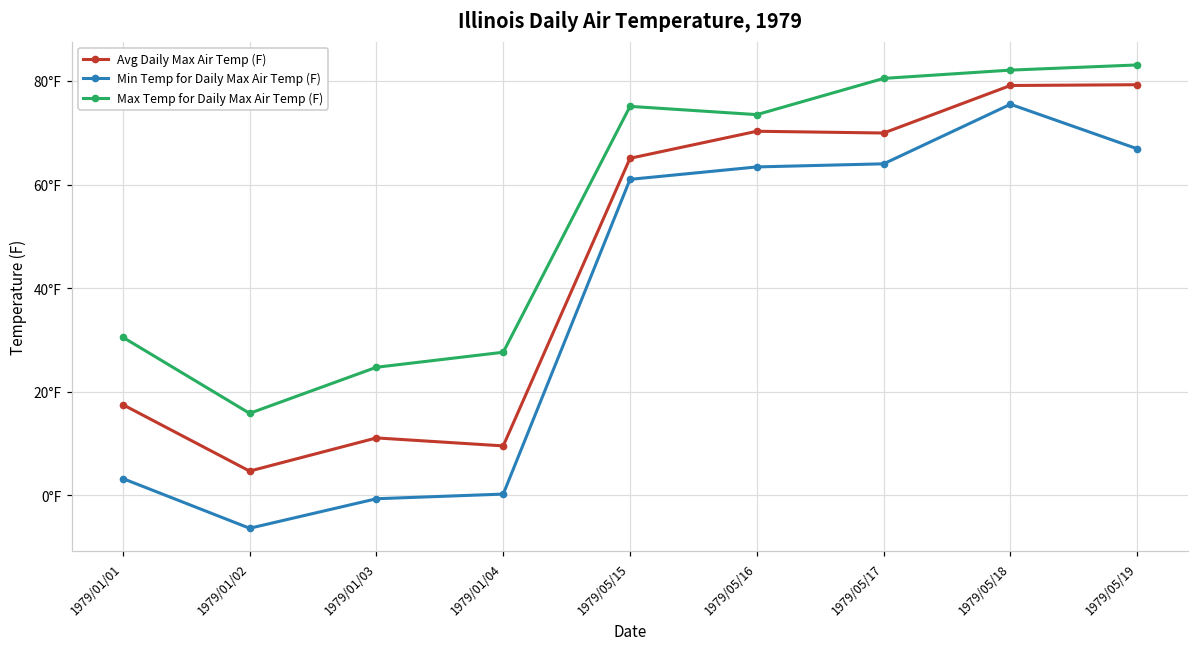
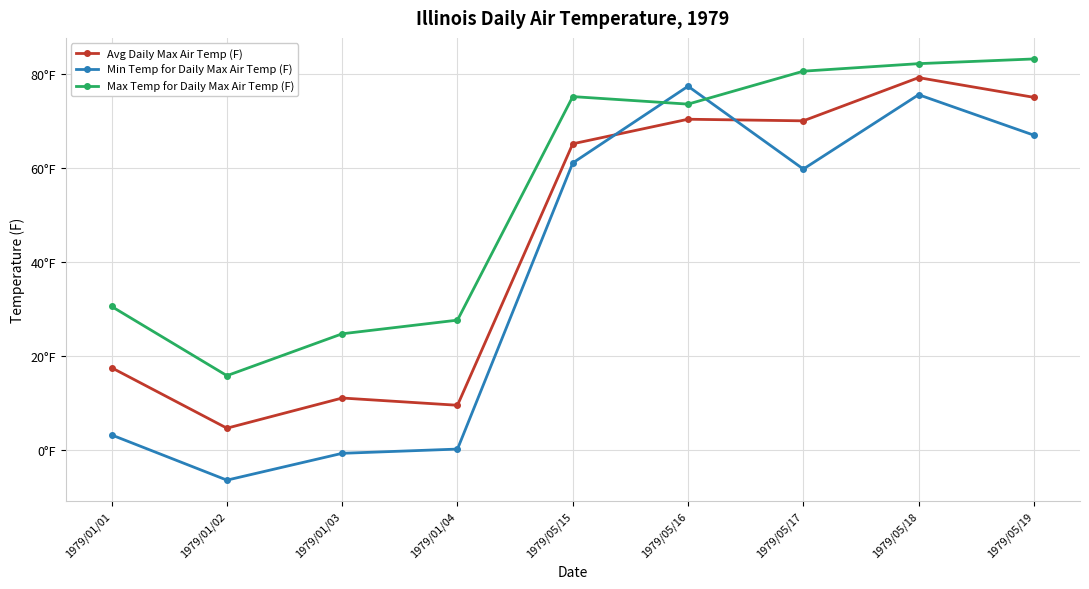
Min Temp for Daily Max Air Temp (F), 1979/05/16: 63°F -> 77°F
Min Temp for Daily Max Air Temp (F), 1979/05/17: 64°F -> 60°F
Avg Daily Max Air Temp (F), 1979/05/19: 79°F -> 75°F
